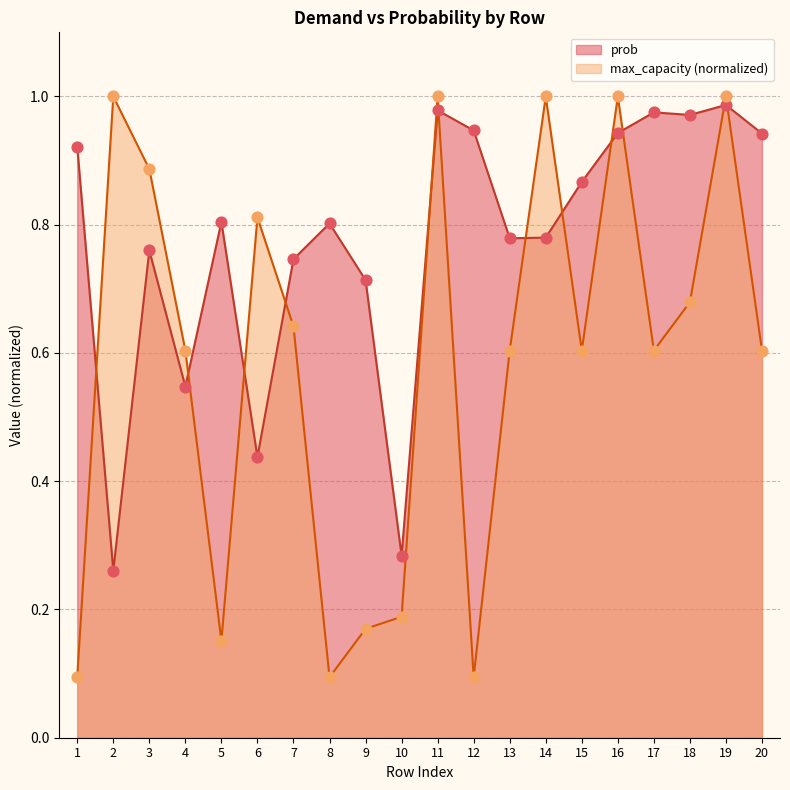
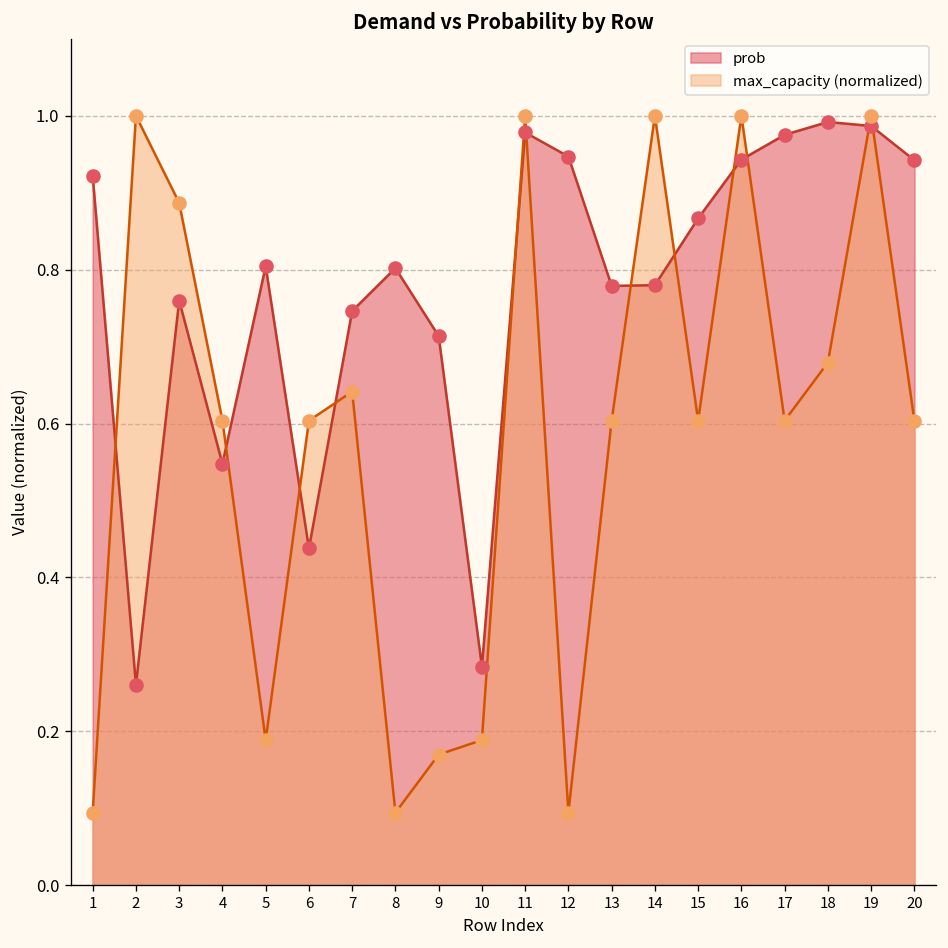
max_capacity (normalized), 5: 0.15 -> 0.19
max_capacity (normalized), 6: 0.81 -> 0.60
prob, 18: 0.97 -> 0.99
